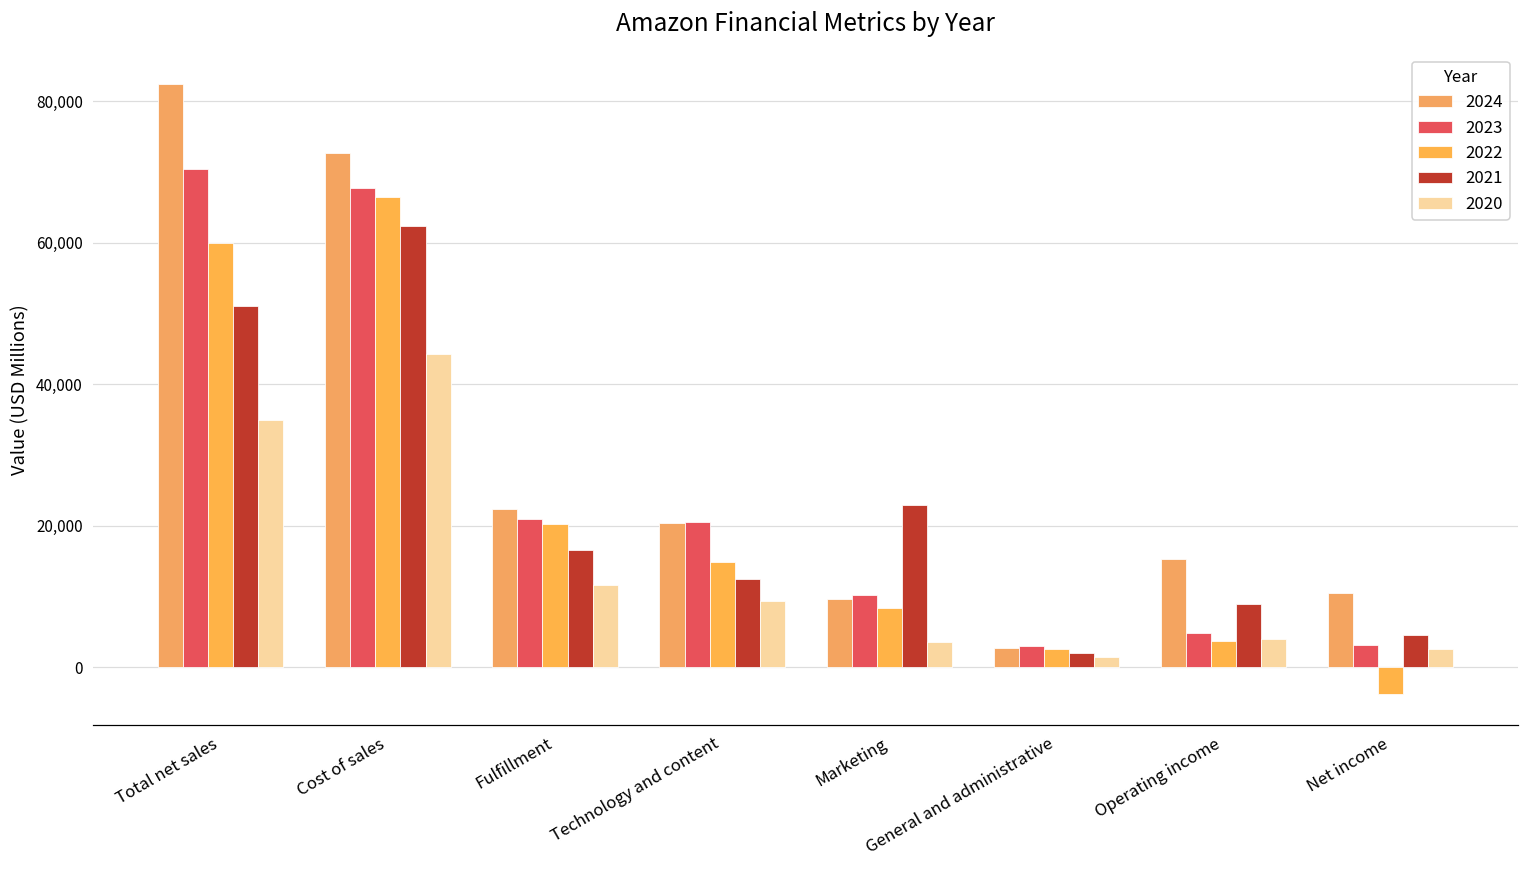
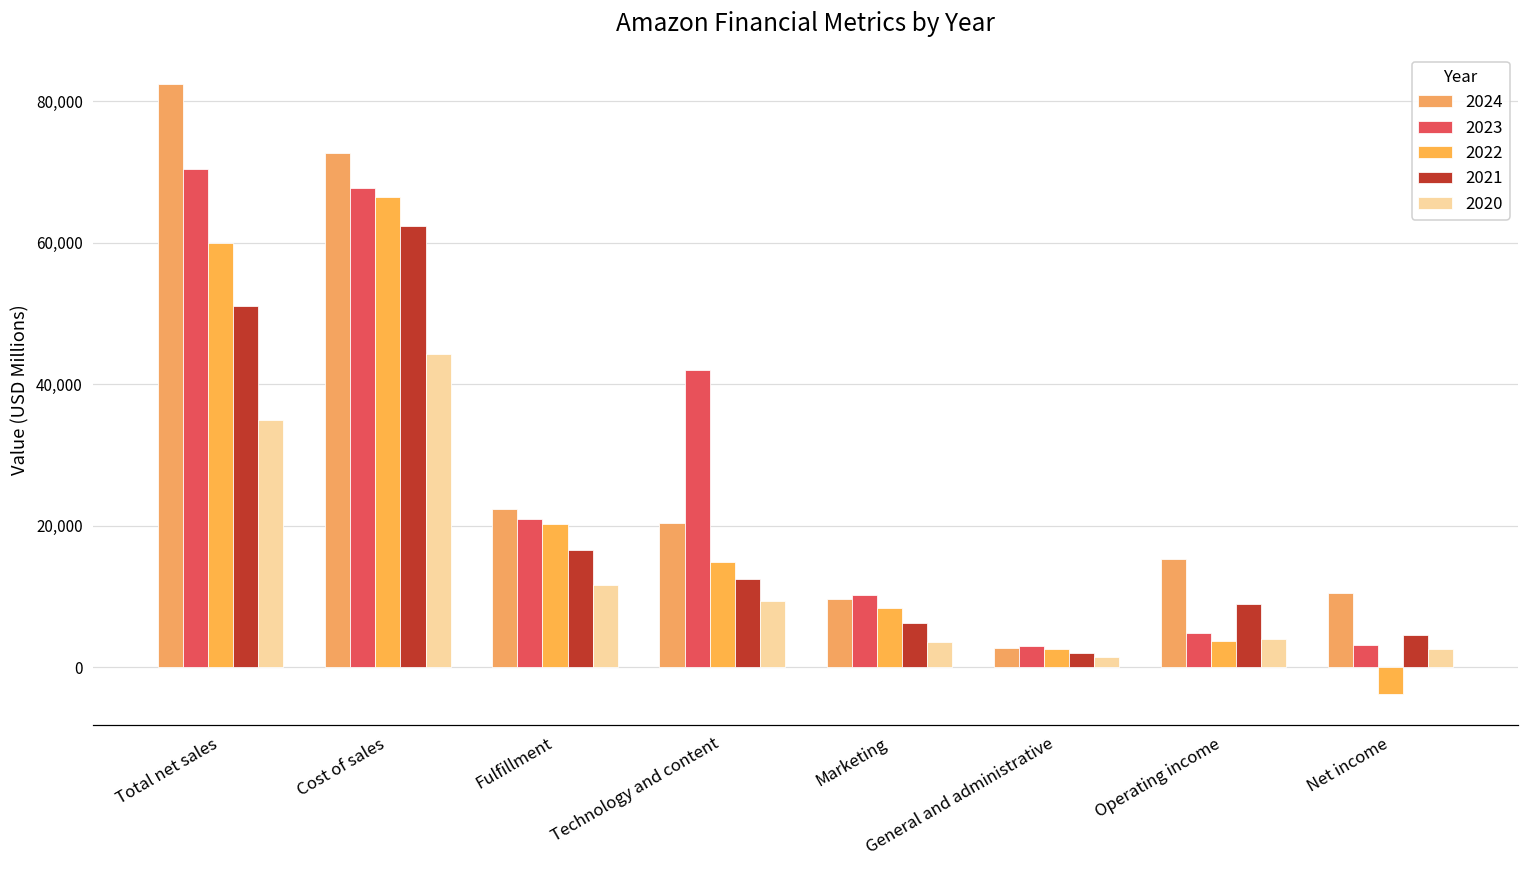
2023, Technology and content: 20,000 -> 42,000
2021, Marketing: 23,000 -> 6,000
